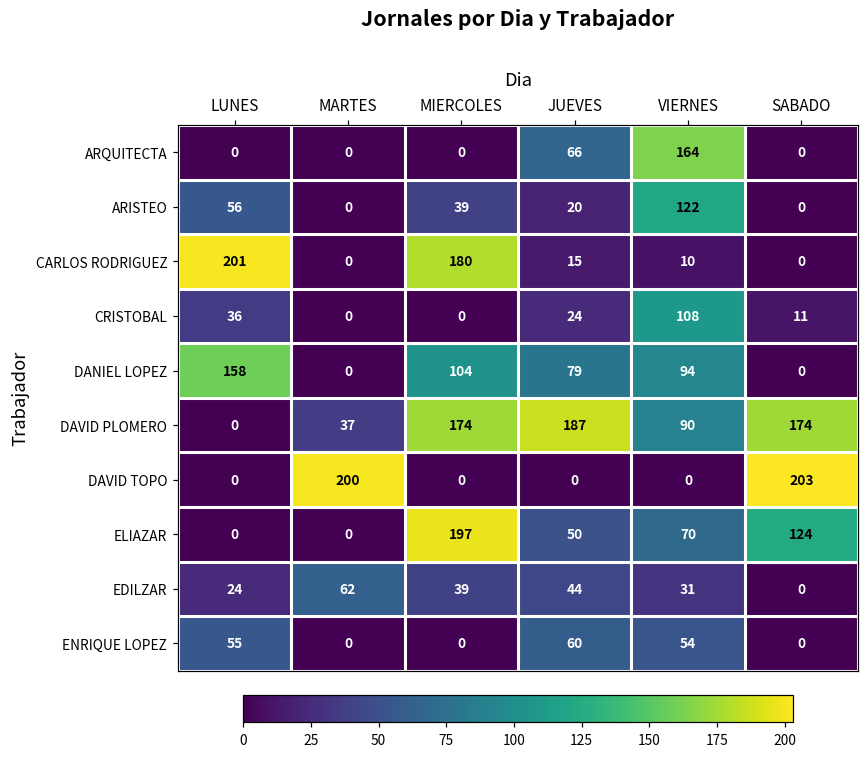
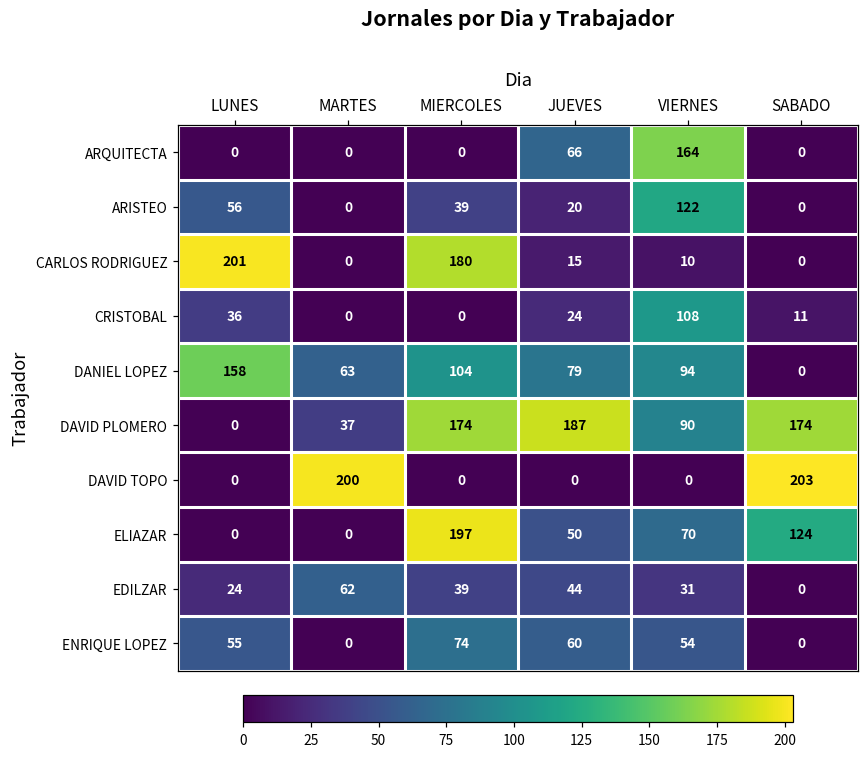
DANIEL LOPEZ, MARTES: 0 -> 63
ENRIQUE LOPEZ, MIERCOLES: 0 -> 74
